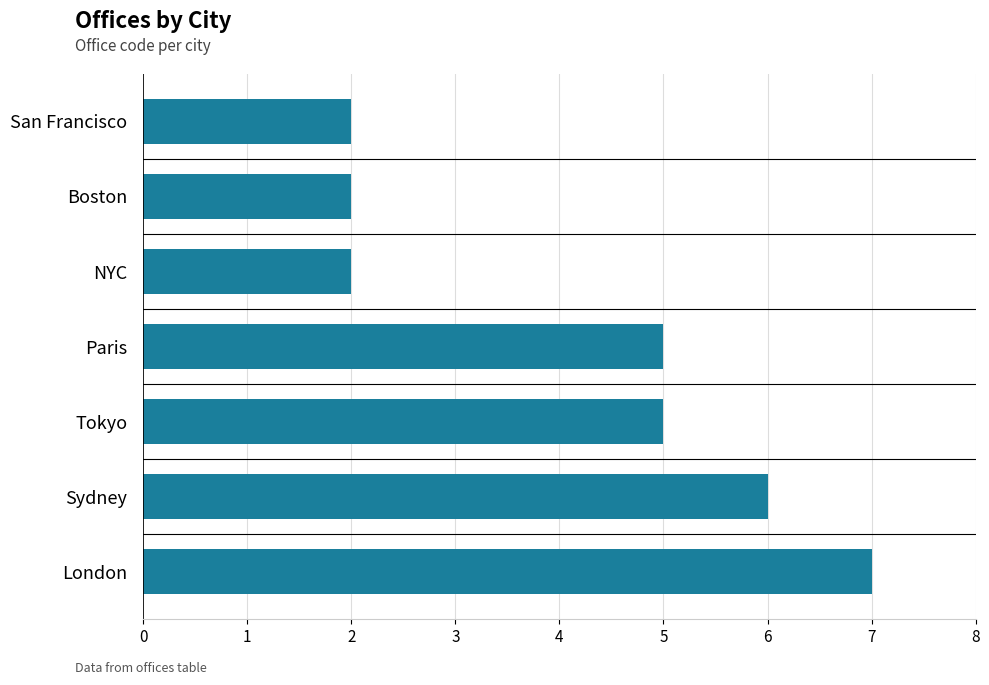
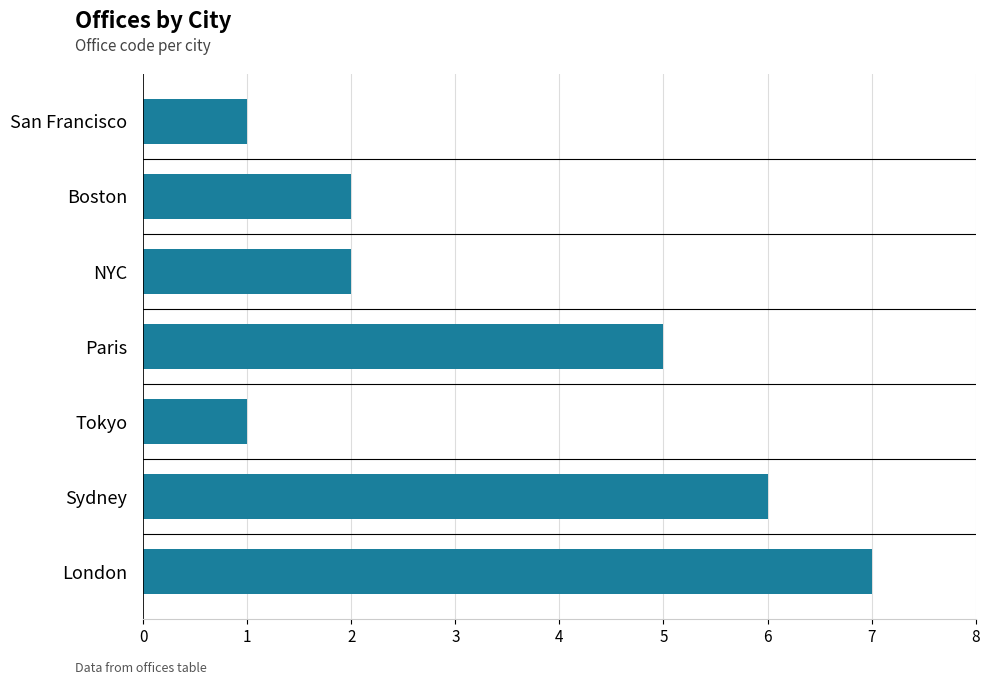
San Francisco: 2 -> 1
Tokyo: 5 -> 1
